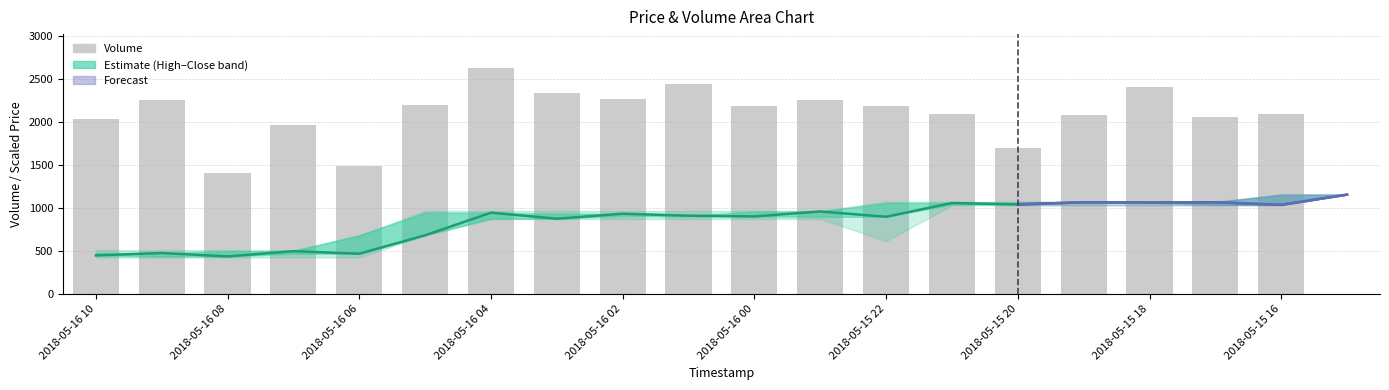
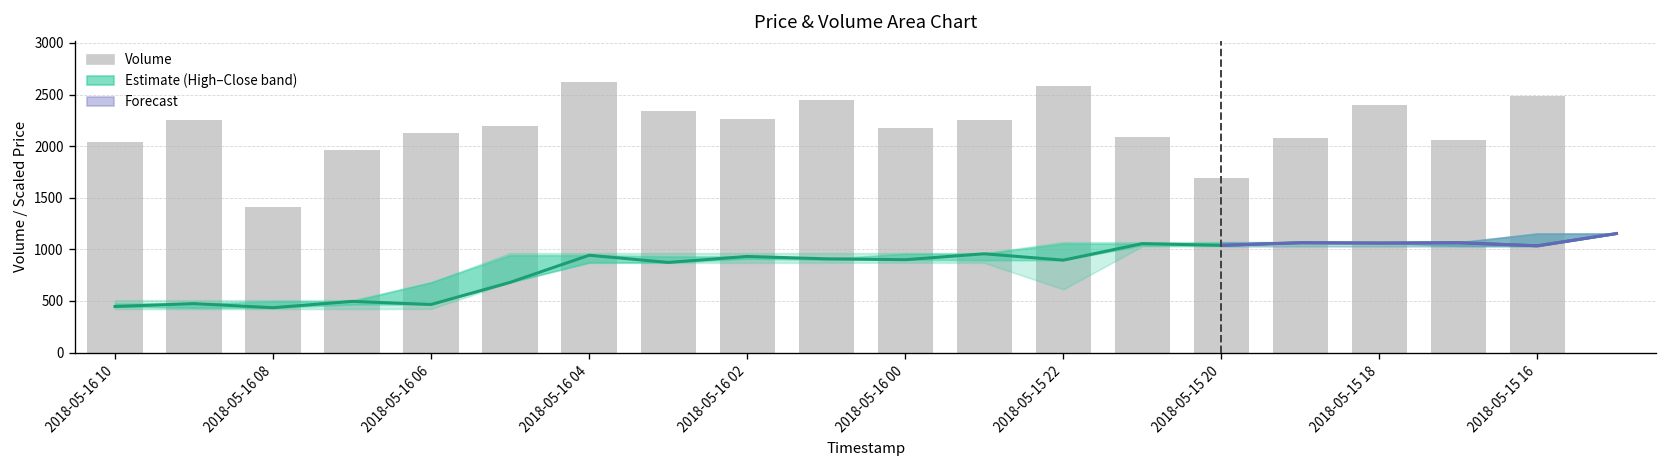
Volume, 2018-05-16 06: 1500 -> 2100
Volume, 2018-05-15 22: 2200 -> 2600
Volume, 2018-05-15 16: 2100 -> 2500
